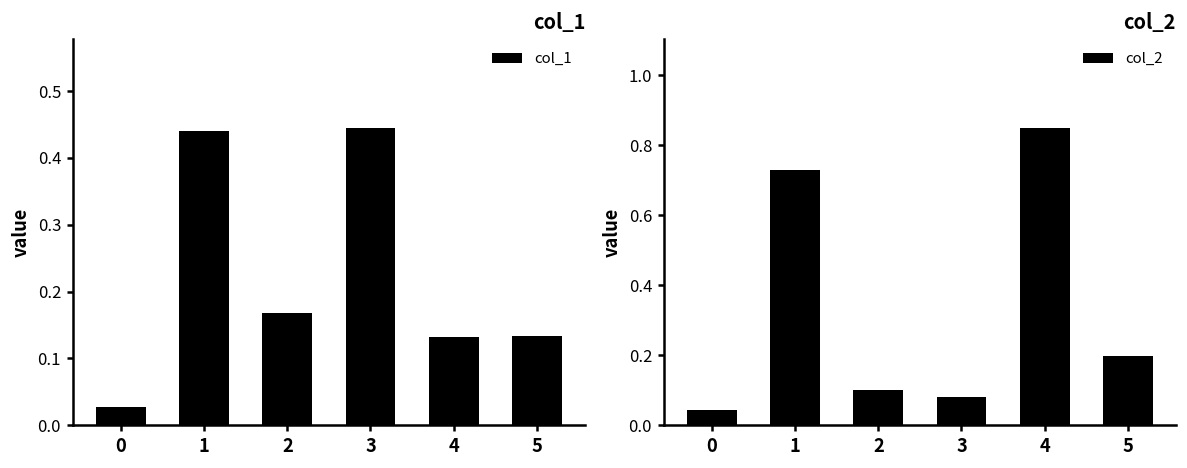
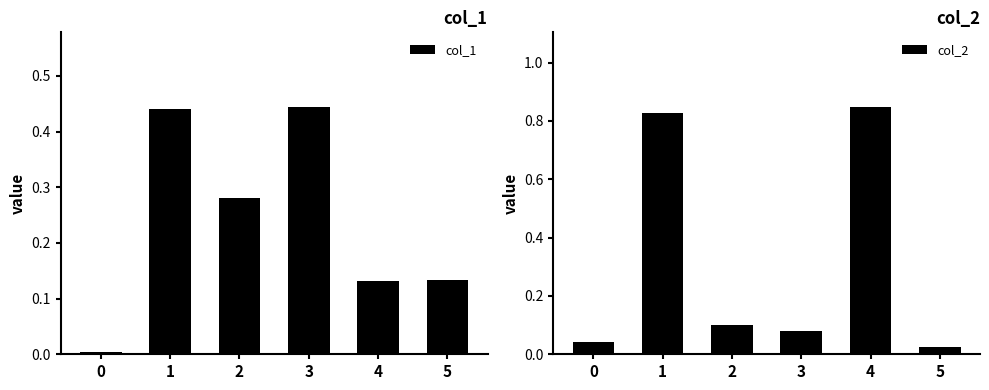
col_1, 0: 0.03 -> 0.00
col_1, 2: 0.17 -> 0.28
col_2, 1: 0.73 -> 0.83
col_2, 5: 0.20 -> 0.03
